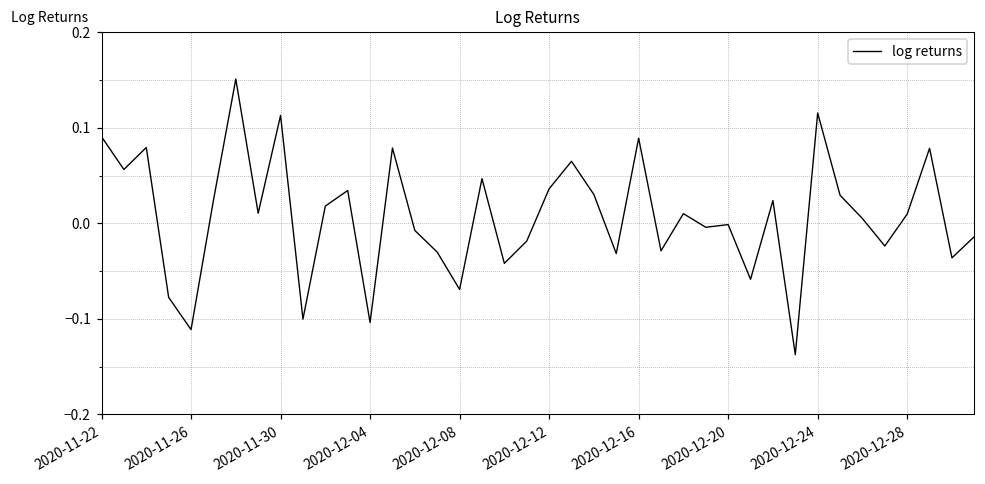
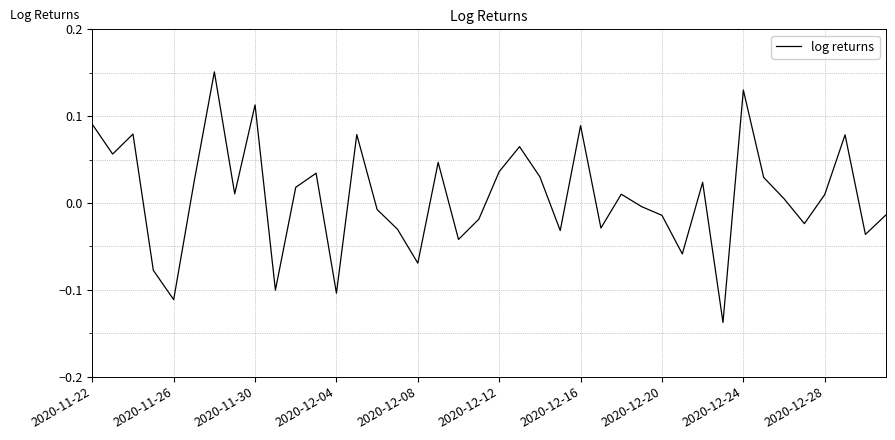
2020-12-20: 0.00 -> -0.01
2020-12-24: 0.12 -> 0.13
